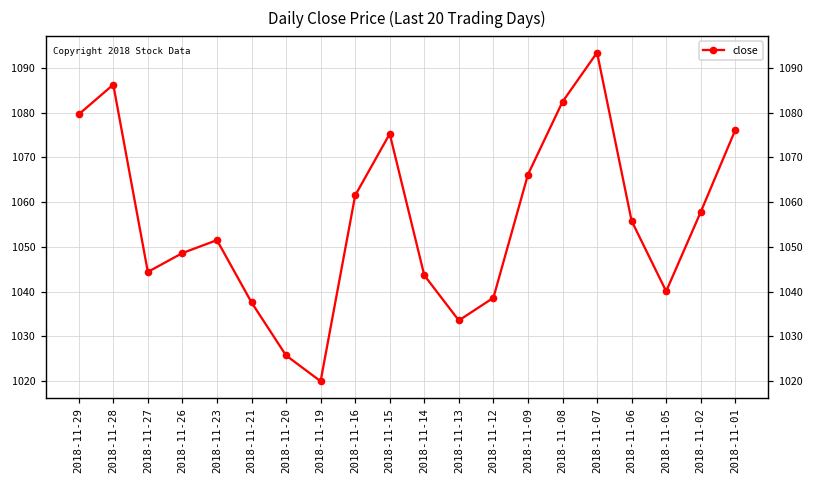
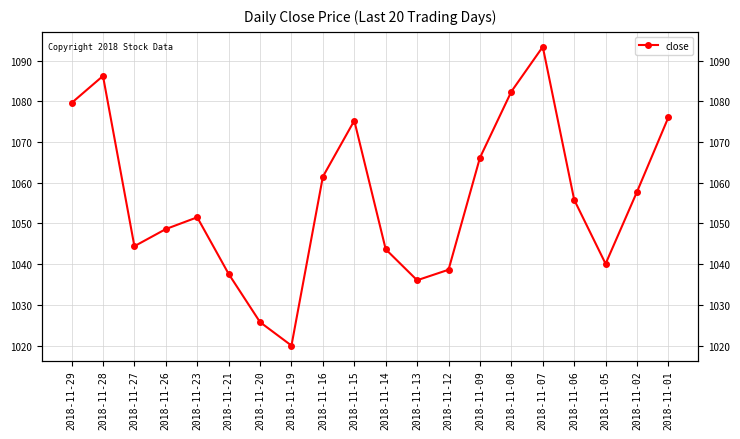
2018-11-13: 1034 -> 1036
